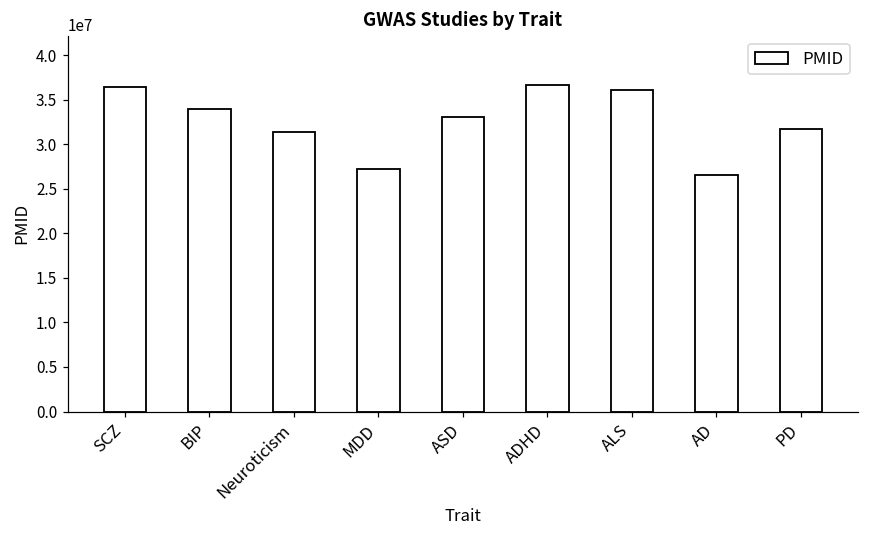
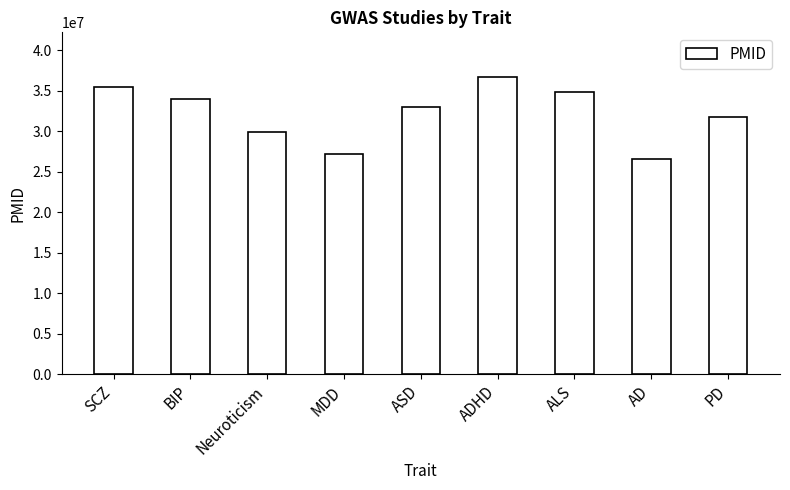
SCZ: 36000000 -> 35000000
Neuroticism: 31000000 -> 30000000
ALS: 36000000 -> 35000000
